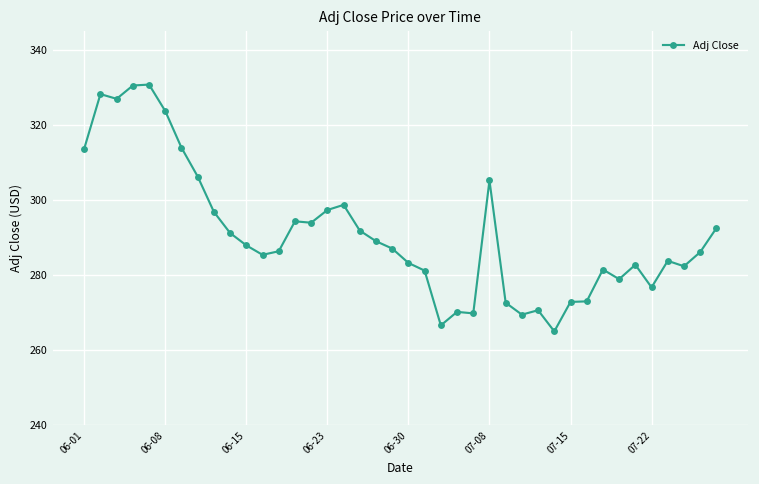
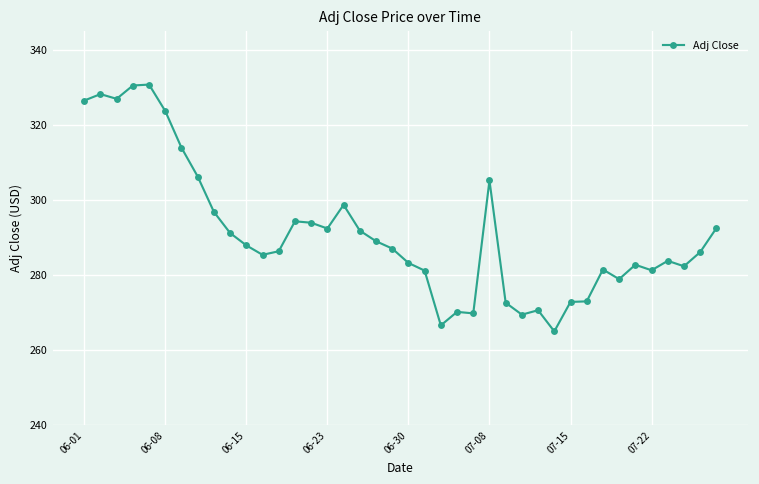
06-01: 314 -> 327
06-23: 297 -> 292
07-22: 277 -> 281
